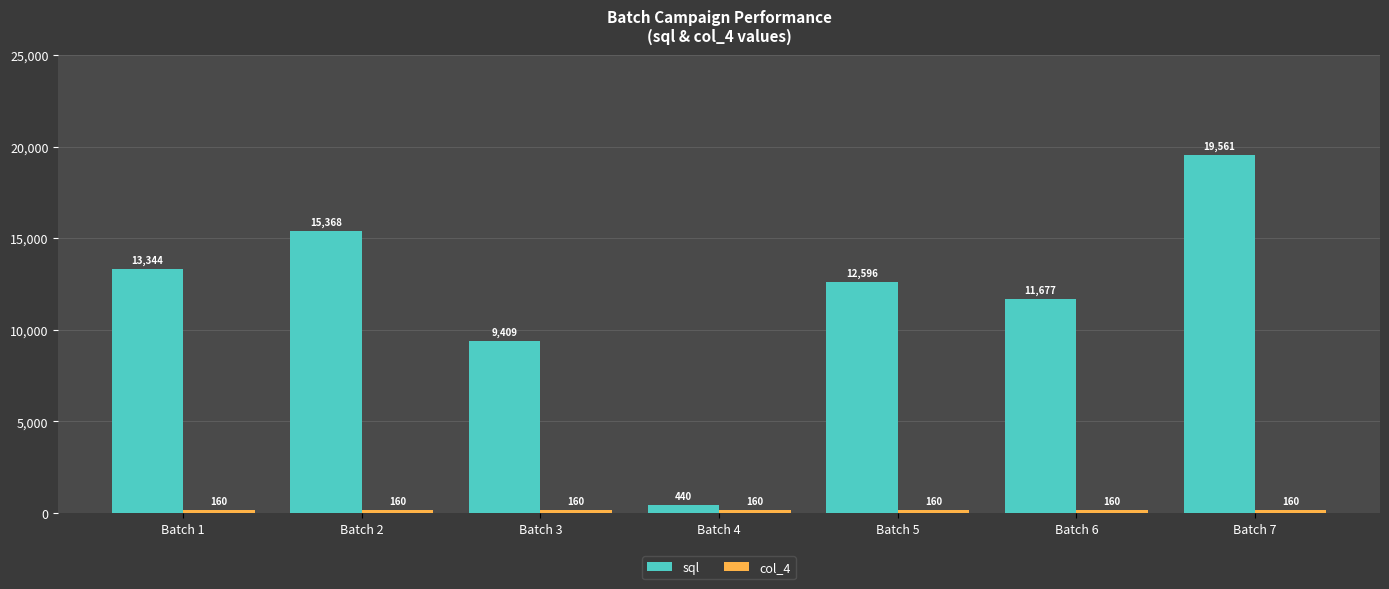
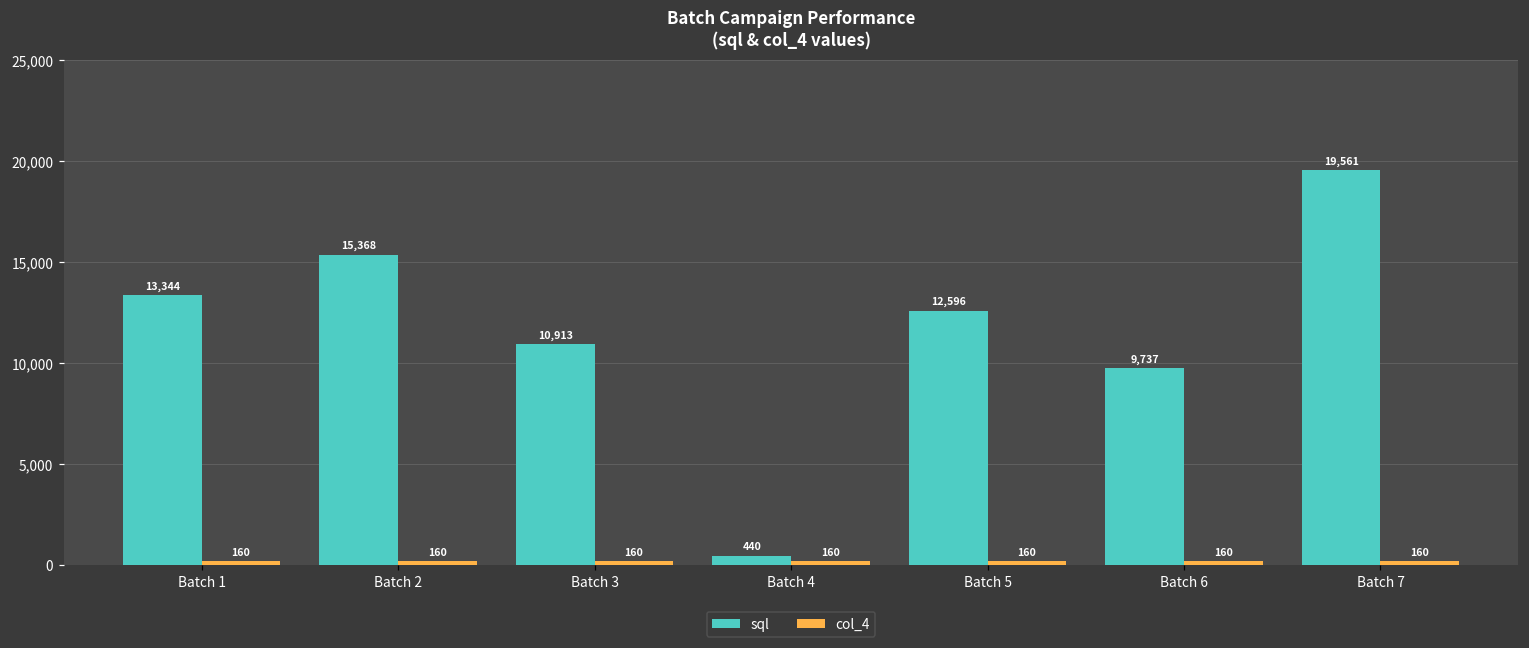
sql, Batch 3: 9,409 -> 10,913
sql, Batch 6: 11,677 -> 9,737
